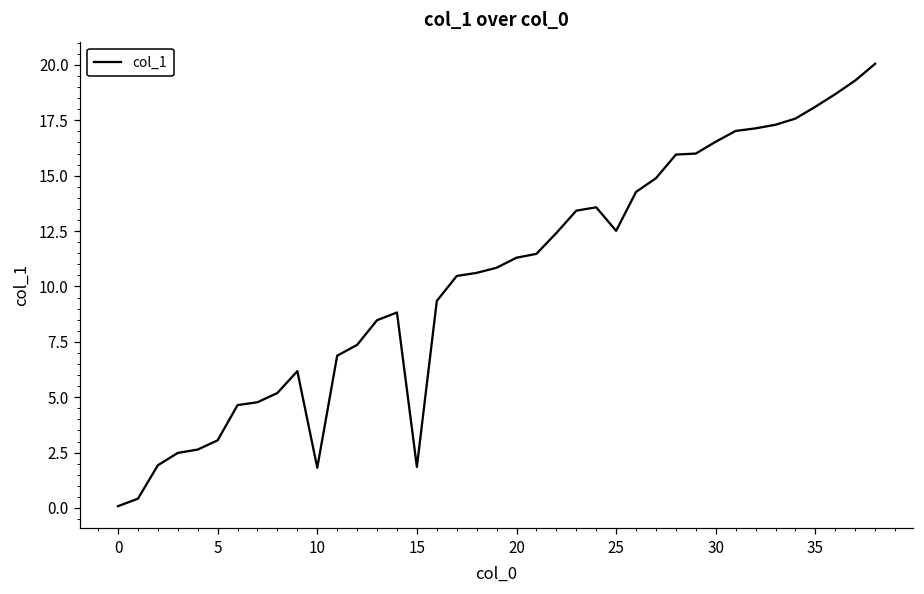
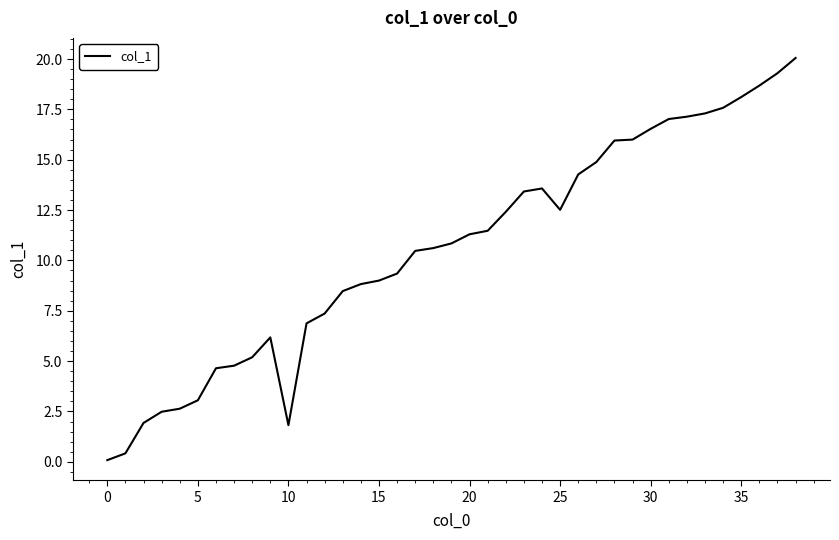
15: 1.9 -> 9.0
